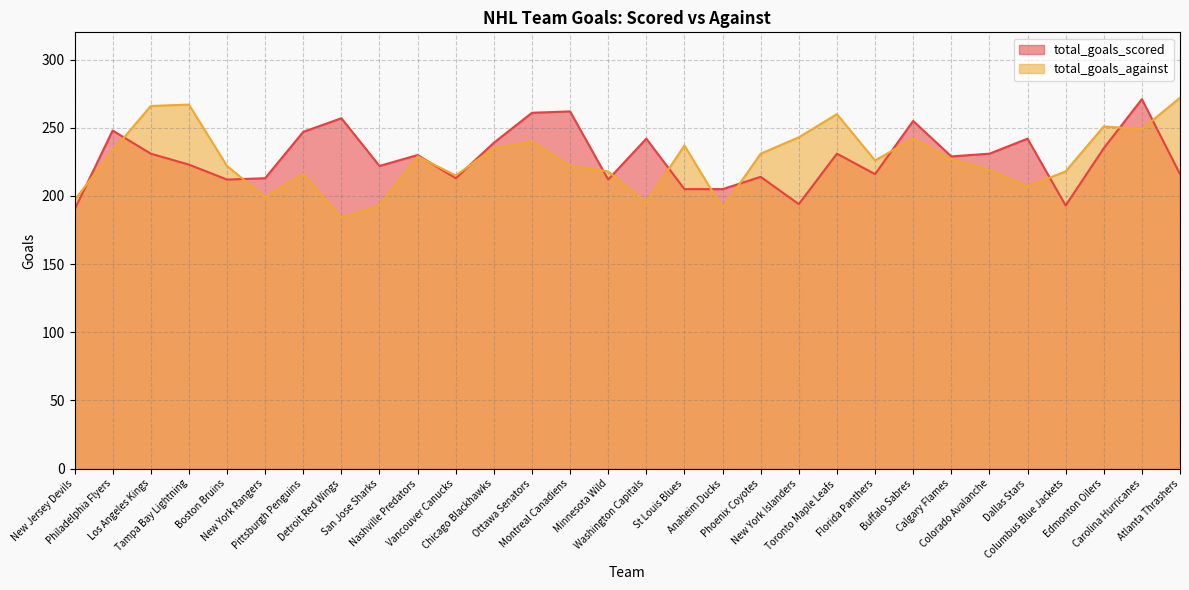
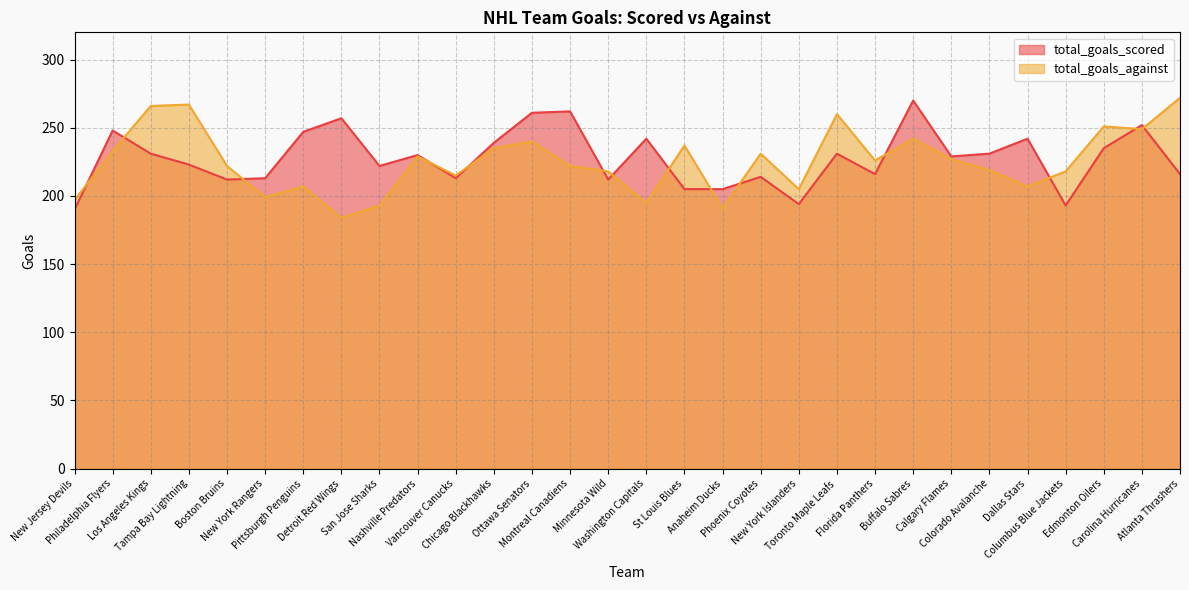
total_goals_against, Pittsburgh Penguins: 216 -> 207
total_goals_against, New York Islanders: 243 -> 205
total_goals_scored, Buffalo Sabres: 255 -> 270
total_goals_scored, Carolina Hurricanes: 271 -> 252
